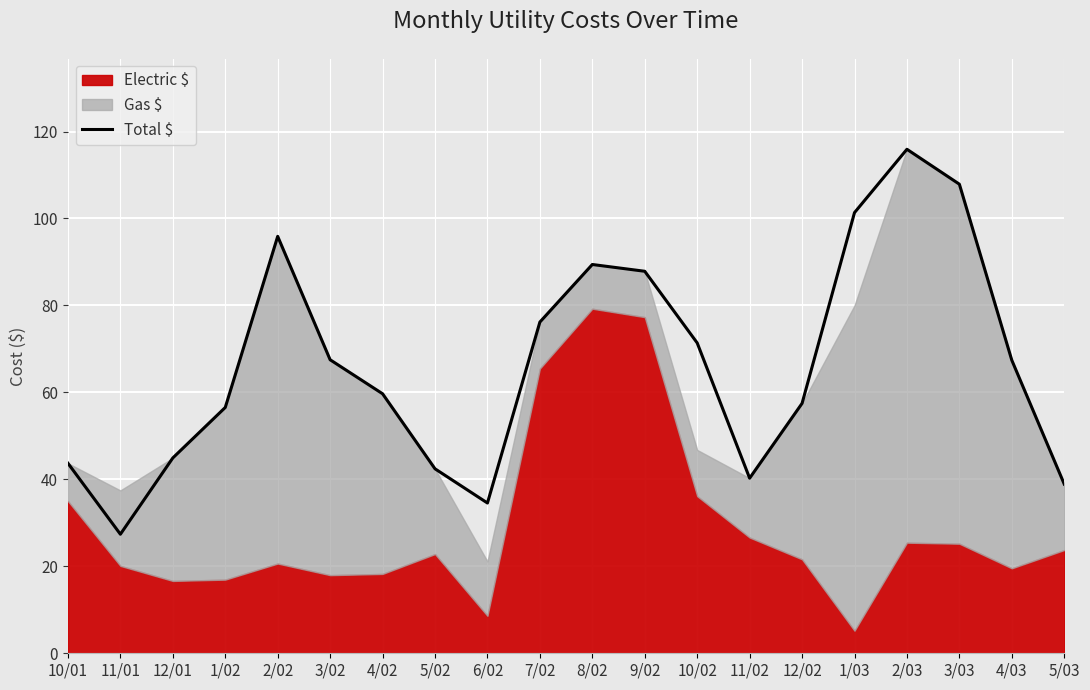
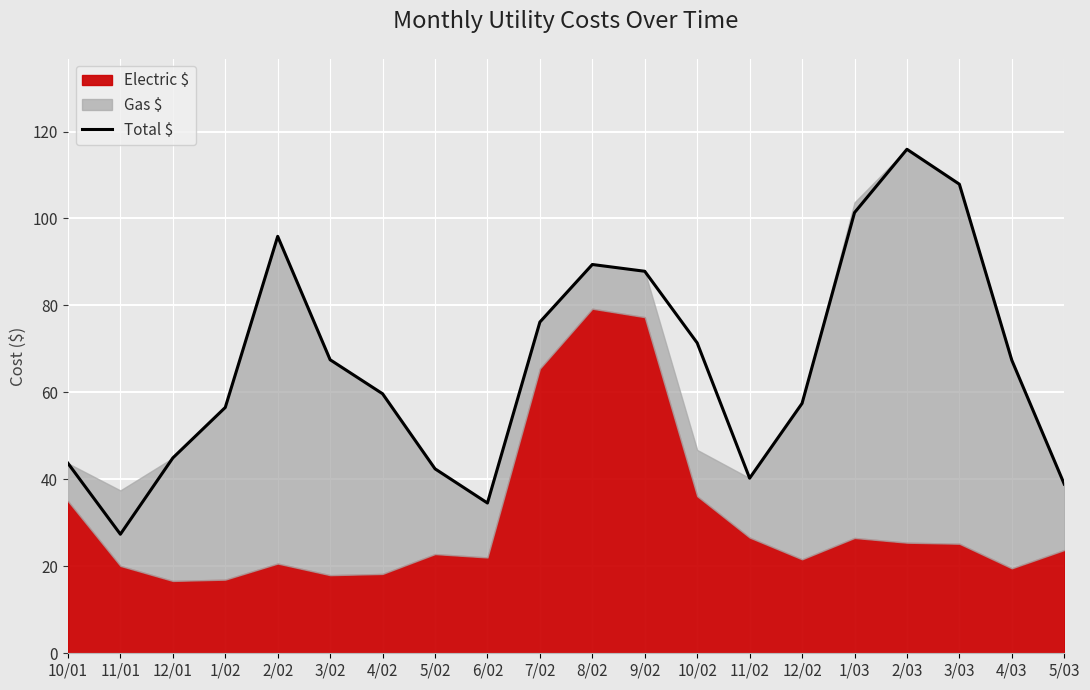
Electric $, 6/02: 9 -> 22
Electric $, 1/03: 5 -> 27
Gas $, 1/03: 75 -> 77
